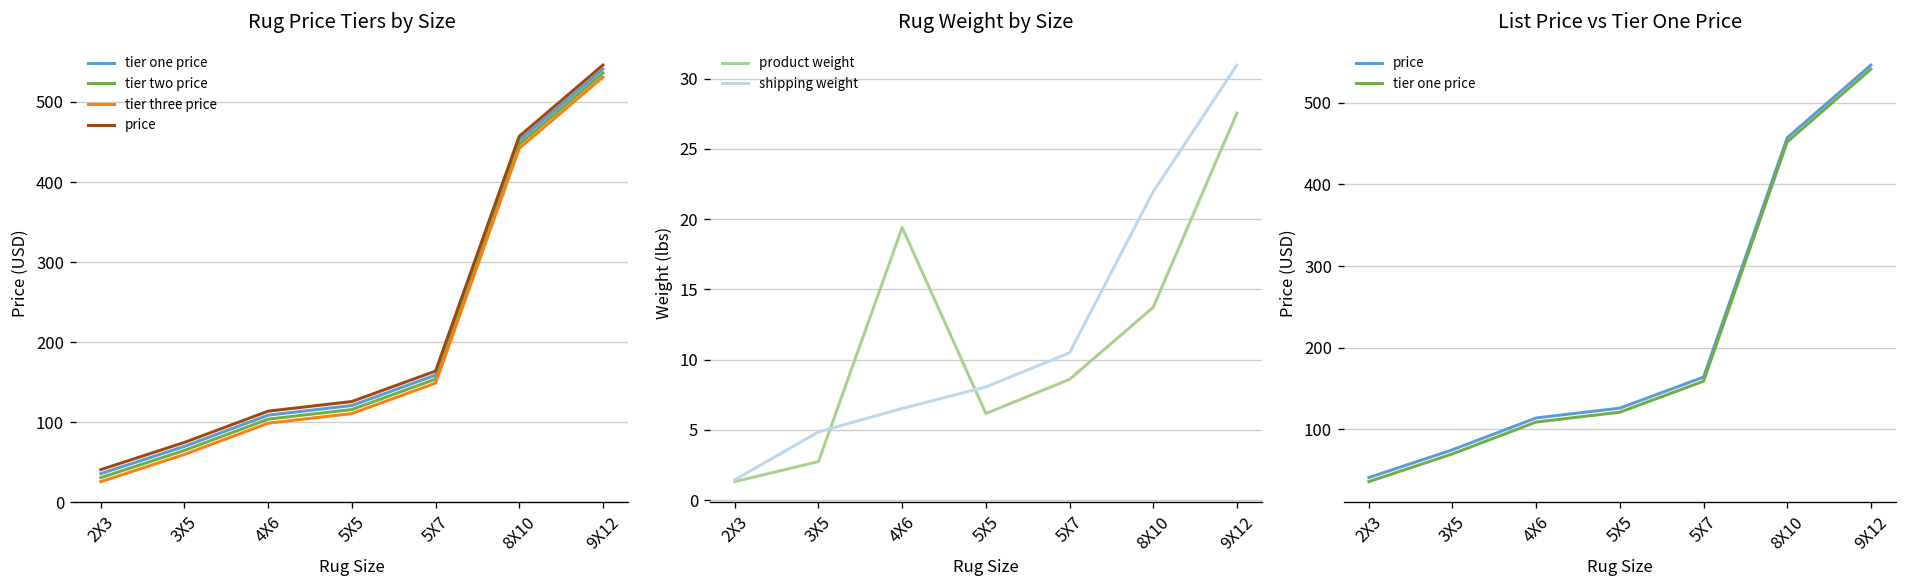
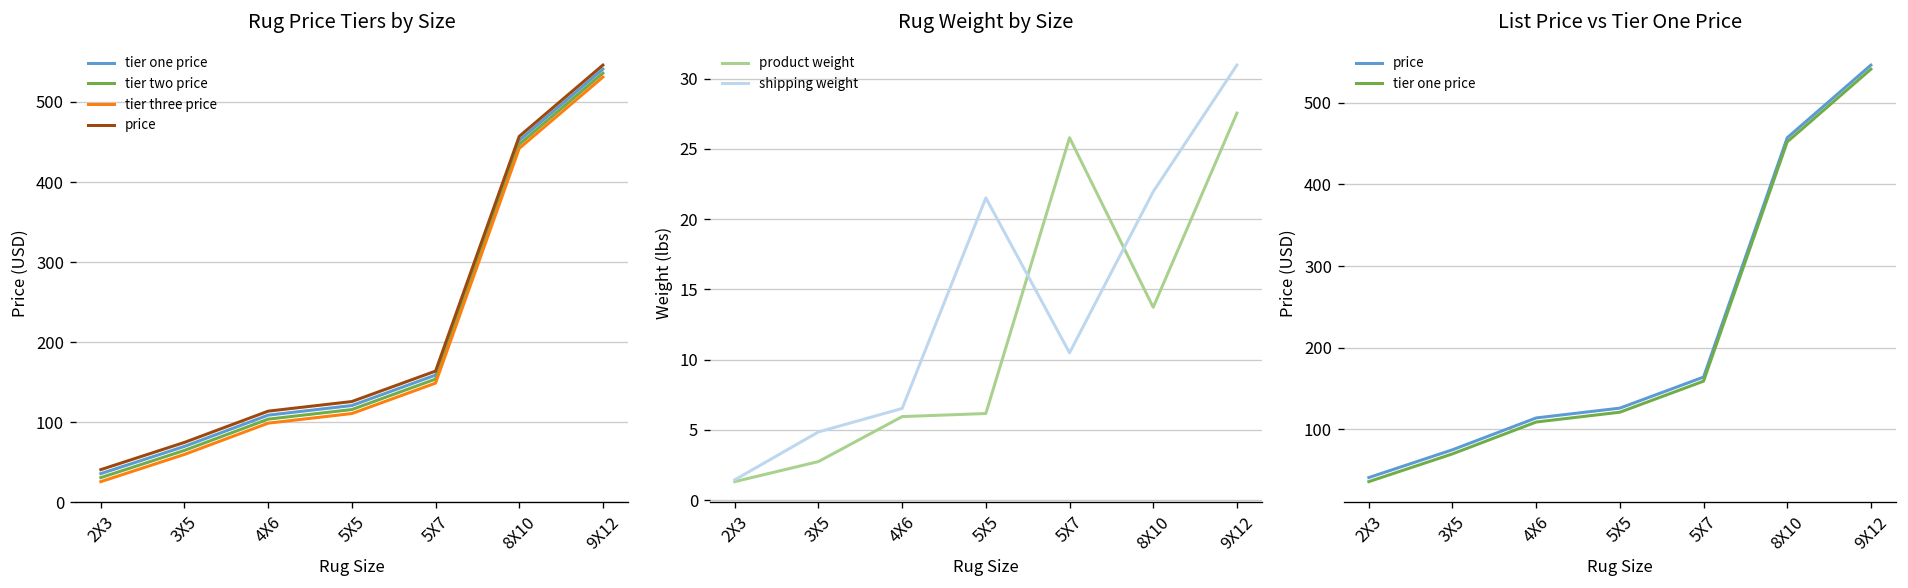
Rug Weight by Size, product weight, 4X6: 19.4 -> 6.0
Rug Weight by Size, shipping weight, 5X5: 8.1 -> 21.5
Rug Weight by Size, product weight, 5X7: 8.6 -> 25.8
